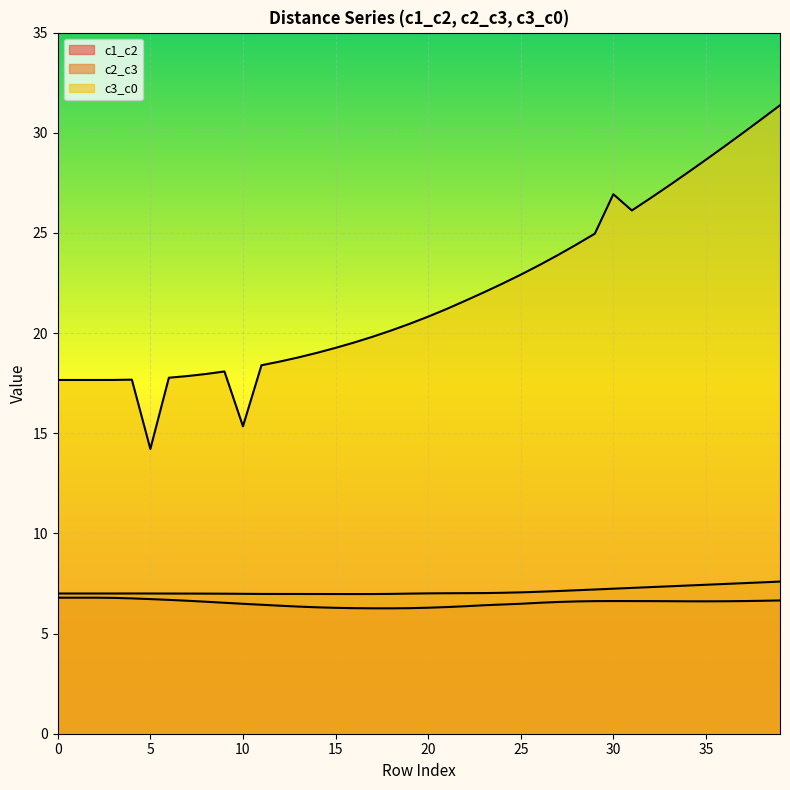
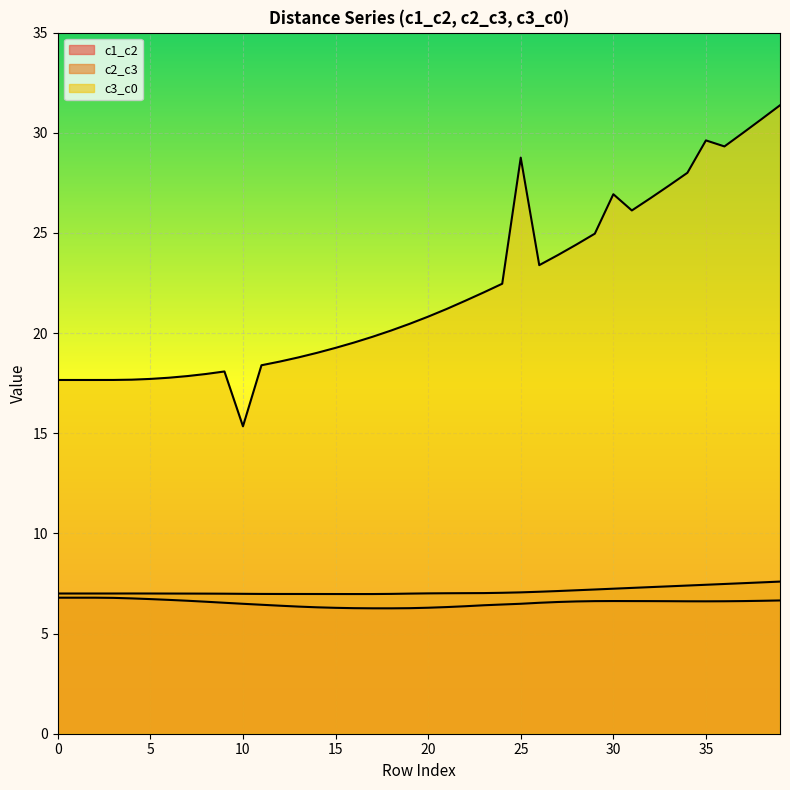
c3_c0, 5: 14.2 -> 17.7
c3_c0, 25: 22.9 -> 28.8
c3_c0, 35: 28.7 -> 29.6
